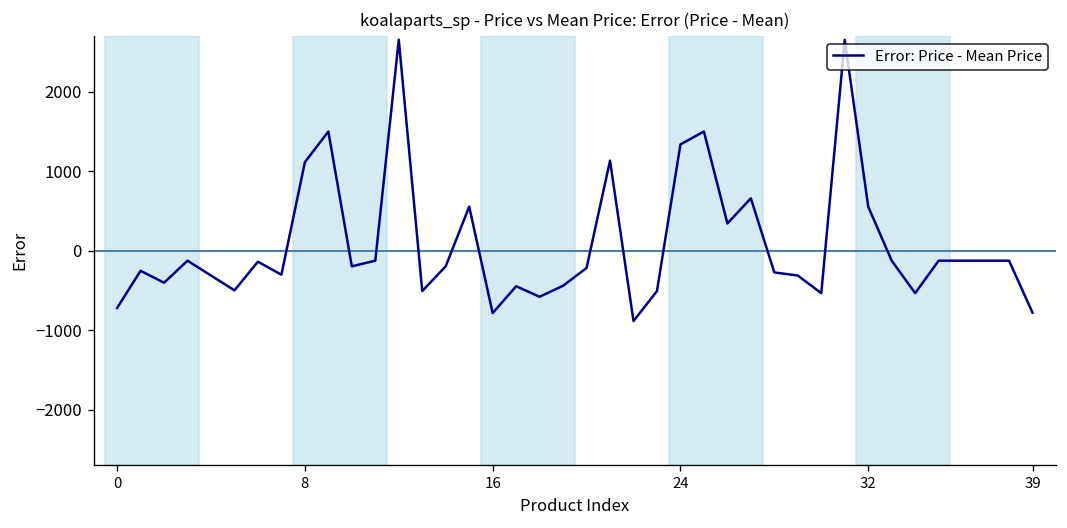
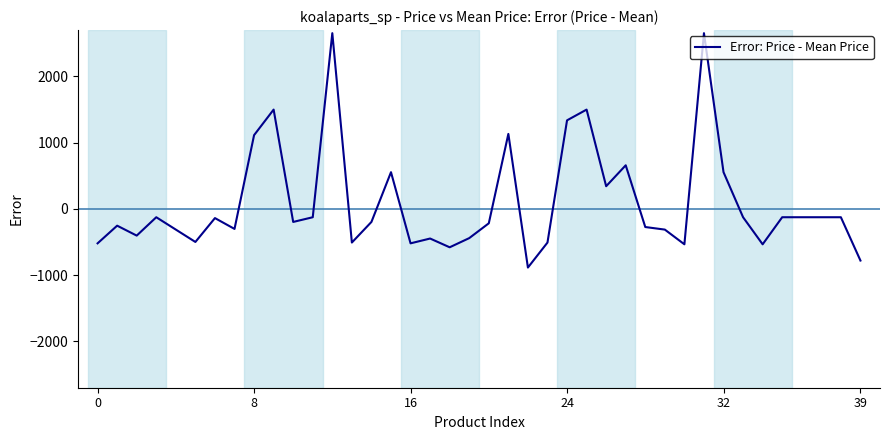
0: -700 -> -500
16: -800 -> -500
